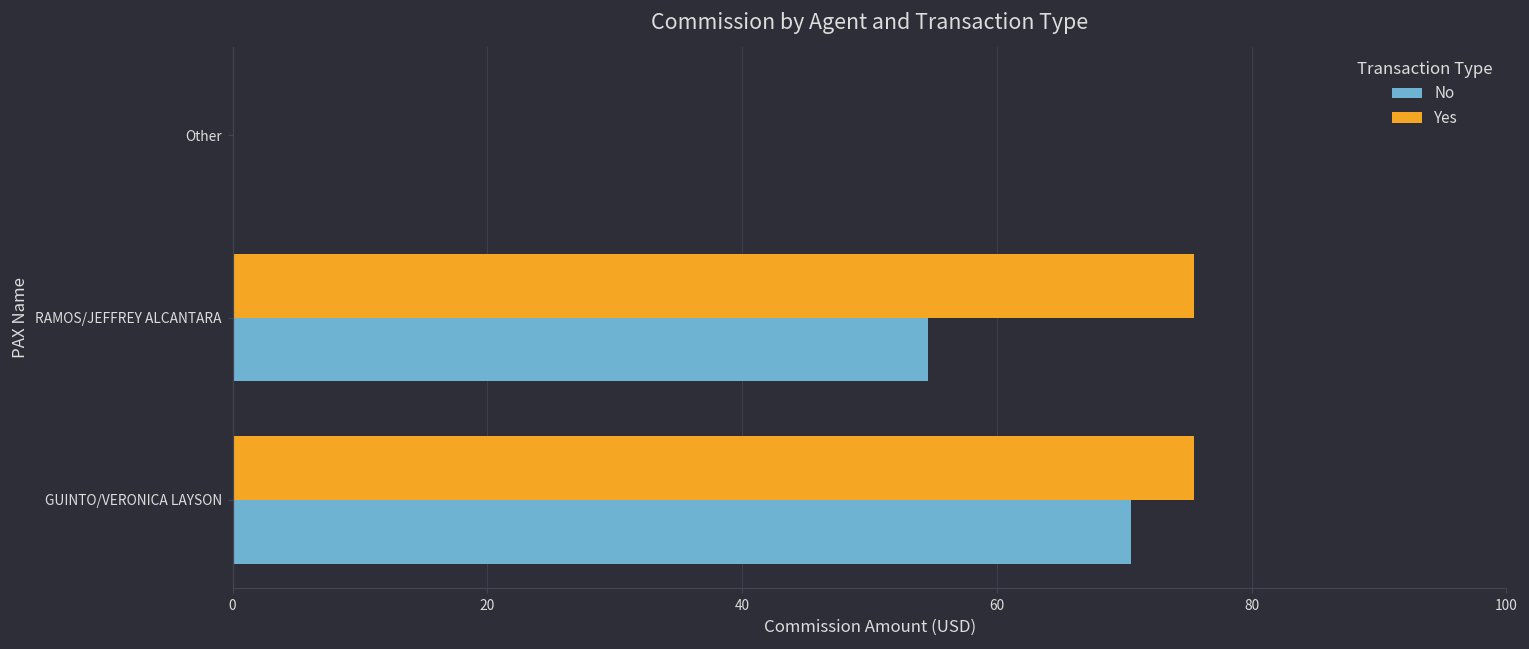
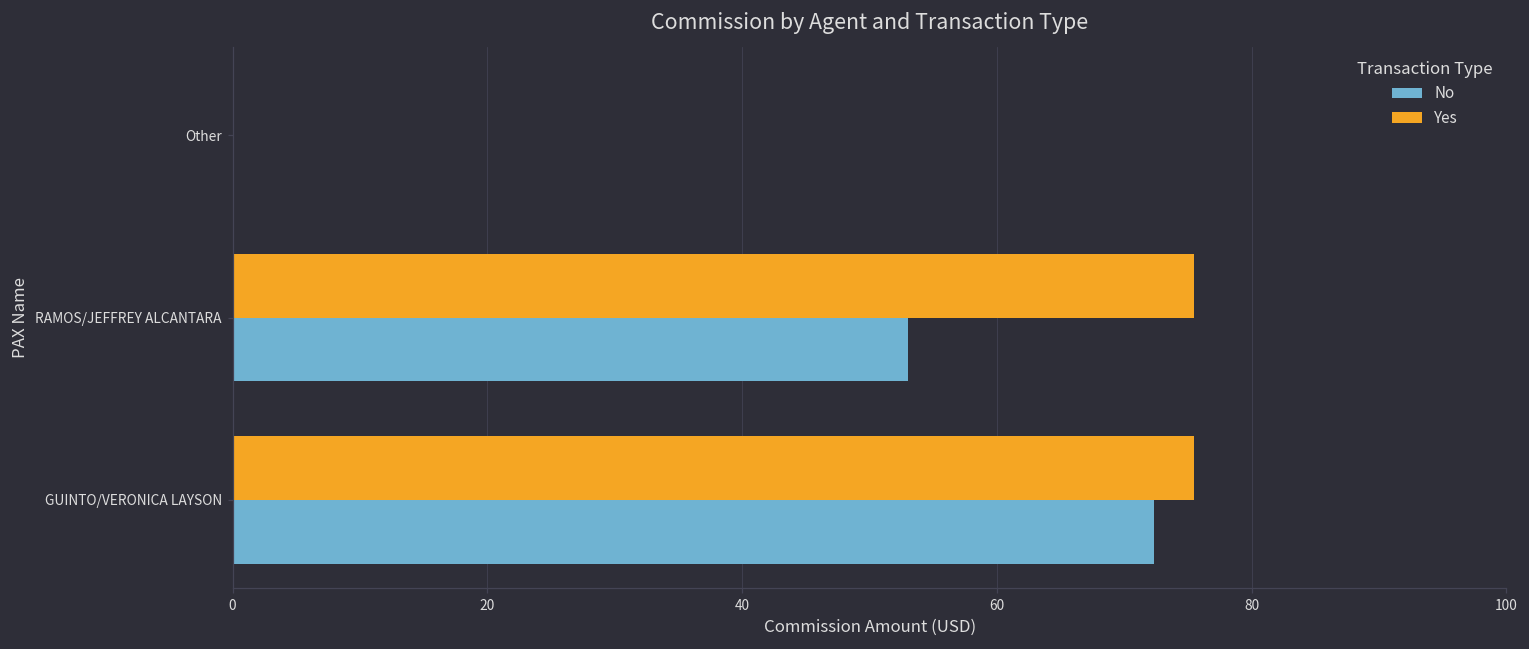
No, RAMOS/JEFFREY ALCANTARA: 54.6 -> 53.0
No, GUINTO/VERONICA LAYSON: 70.6 -> 72.3
